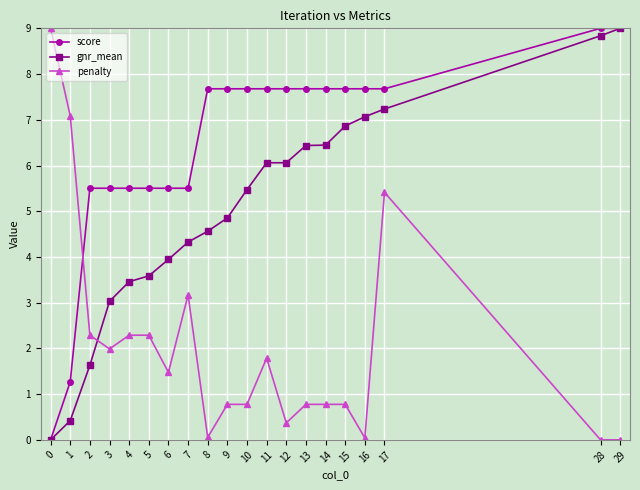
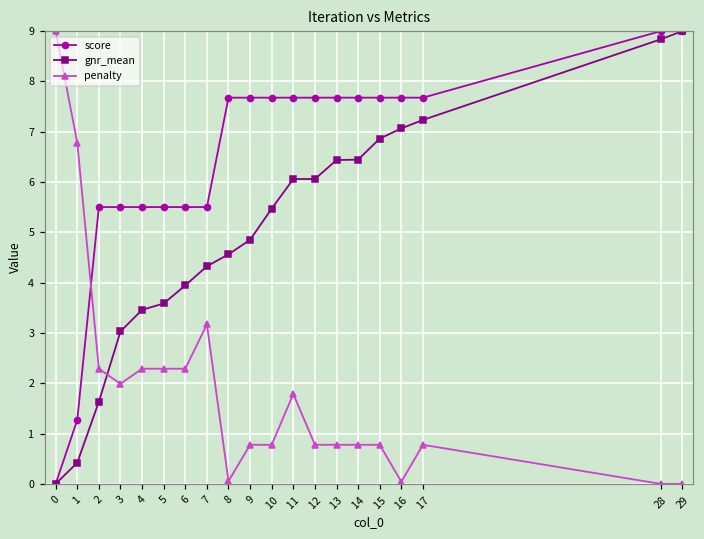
penalty, 1: 7.1 -> 6.8
penalty, 6: 1.5 -> 2.3
penalty, 12: 0.4 -> 0.8
penalty, 17: 5.4 -> 0.8
